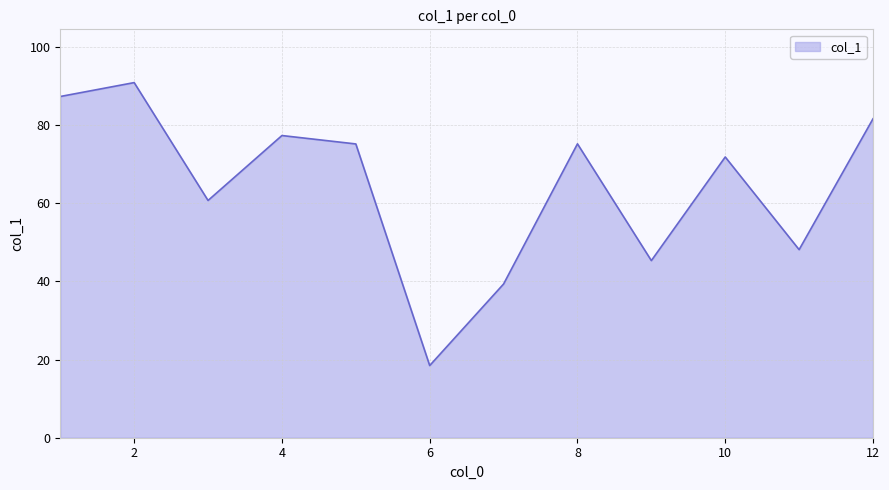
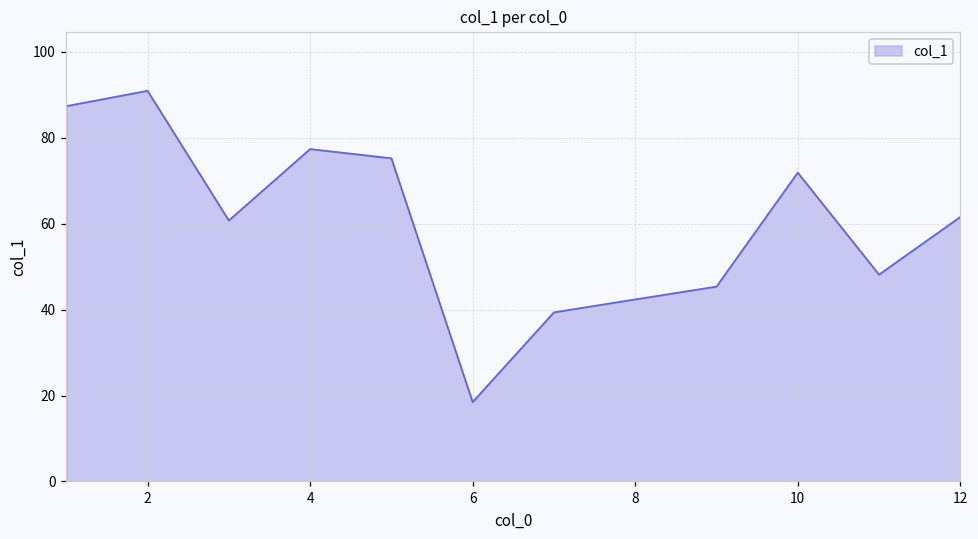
8: 75 -> 42
12: 82 -> 62
